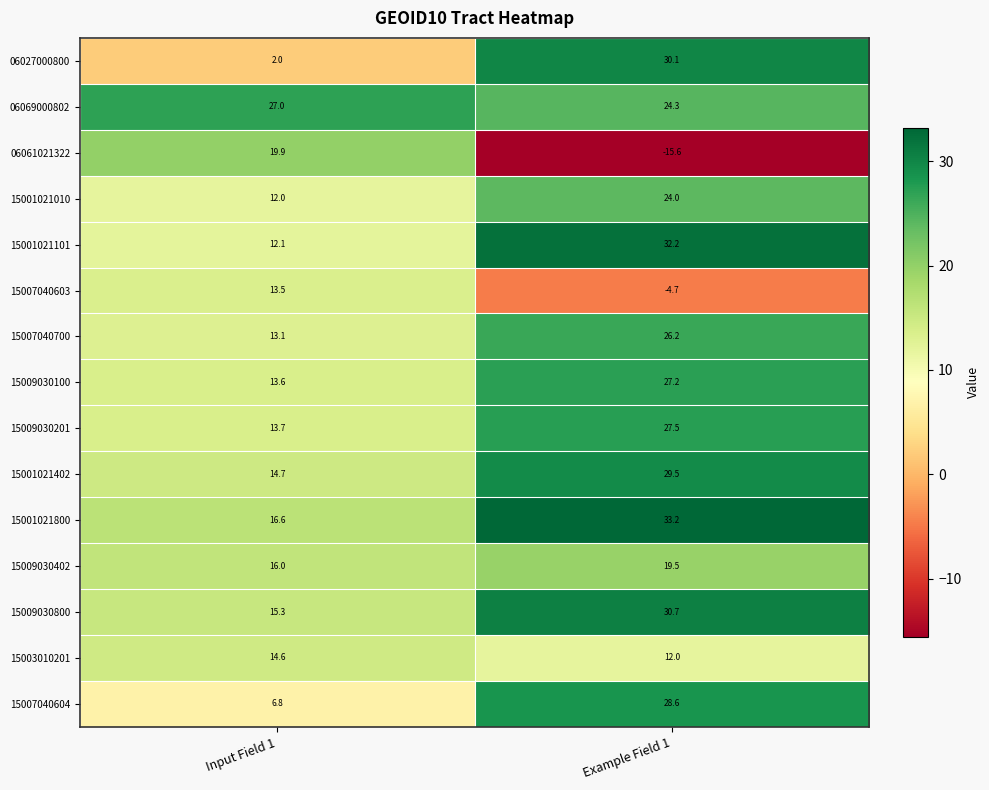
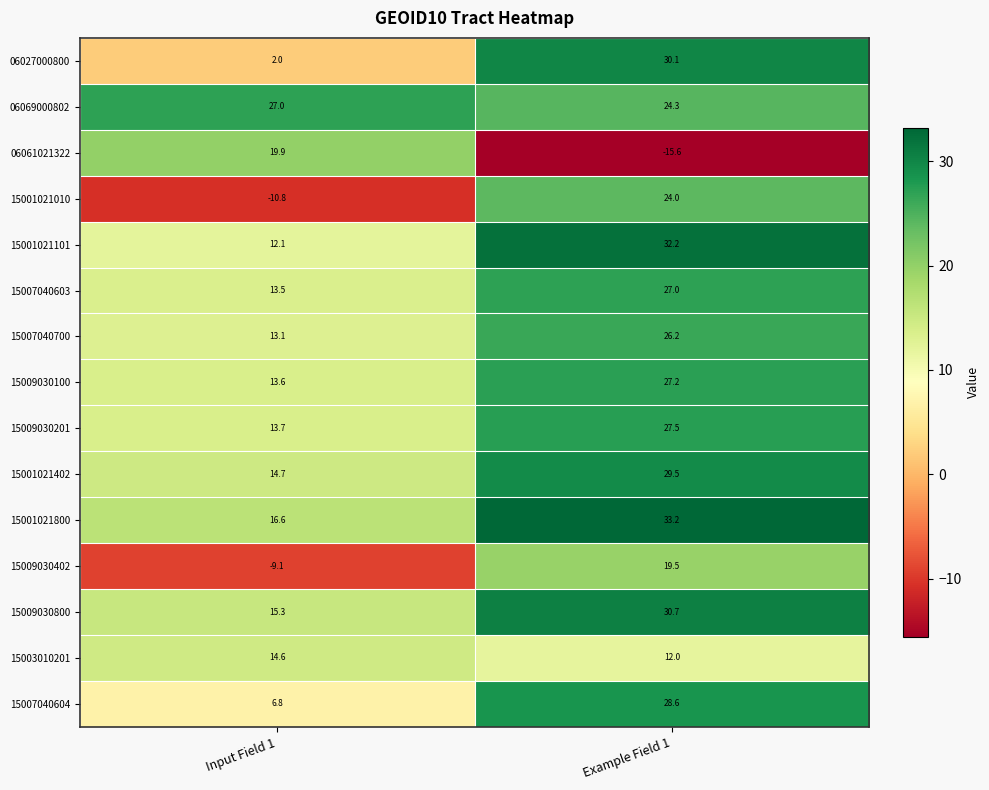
15001021010, Input Field 1: 12.0 -> -10.8
15007040603, Example Field 1: -4.7 -> 27.0
15009030402, Input Field 1: 16.0 -> -9.1
